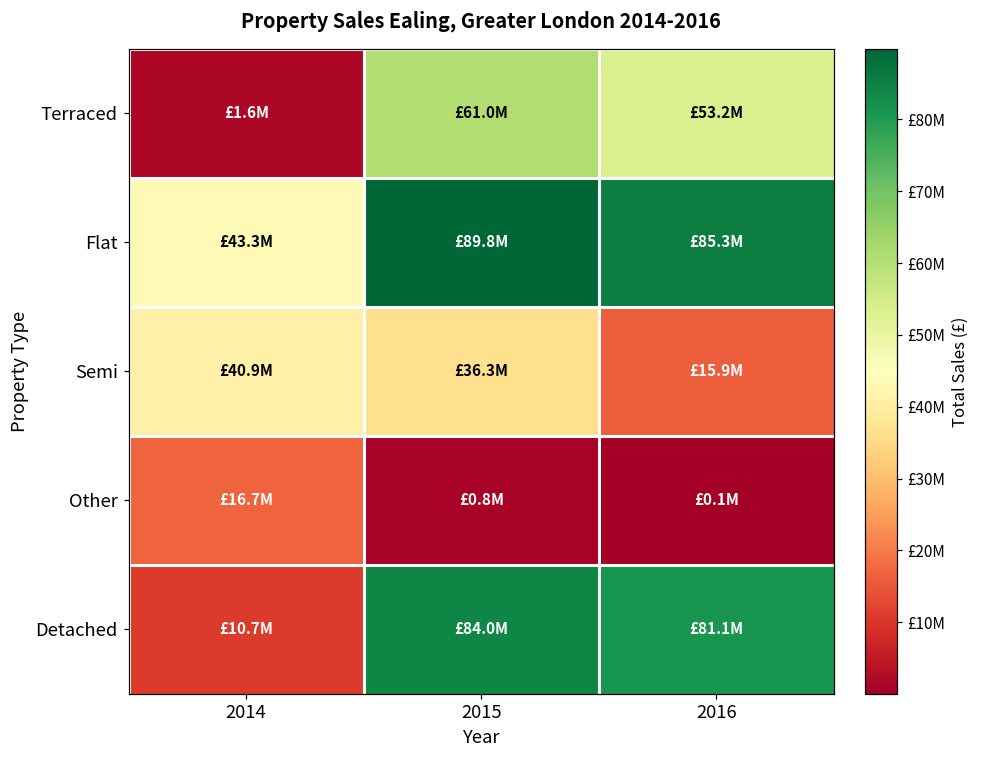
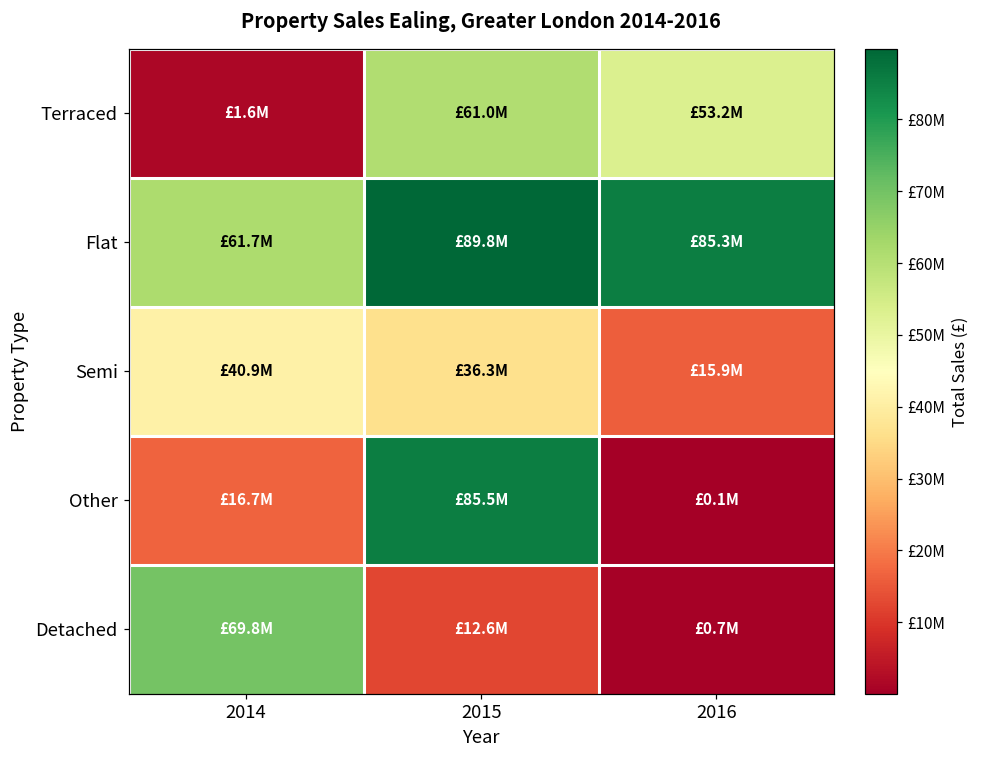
Flat, 2014: £43.3M -> £61.7M
Other, 2015: £0.8M -> £85.5M
Detached, 2014: £10.7M -> £69.8M
Detached, 2015: £84.0M -> £12.6M
Detached, 2016: £81.1M -> £0.7M
